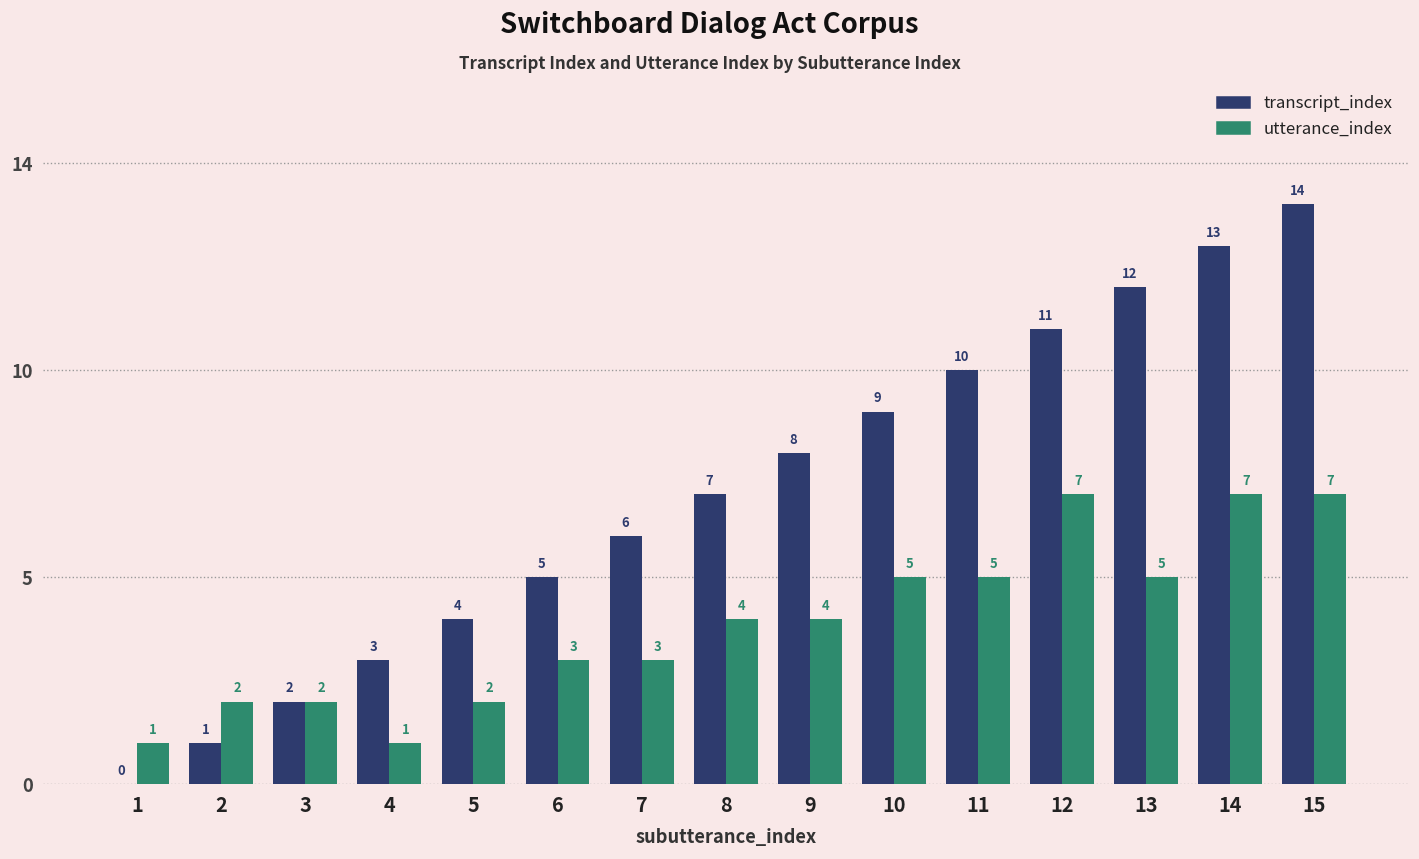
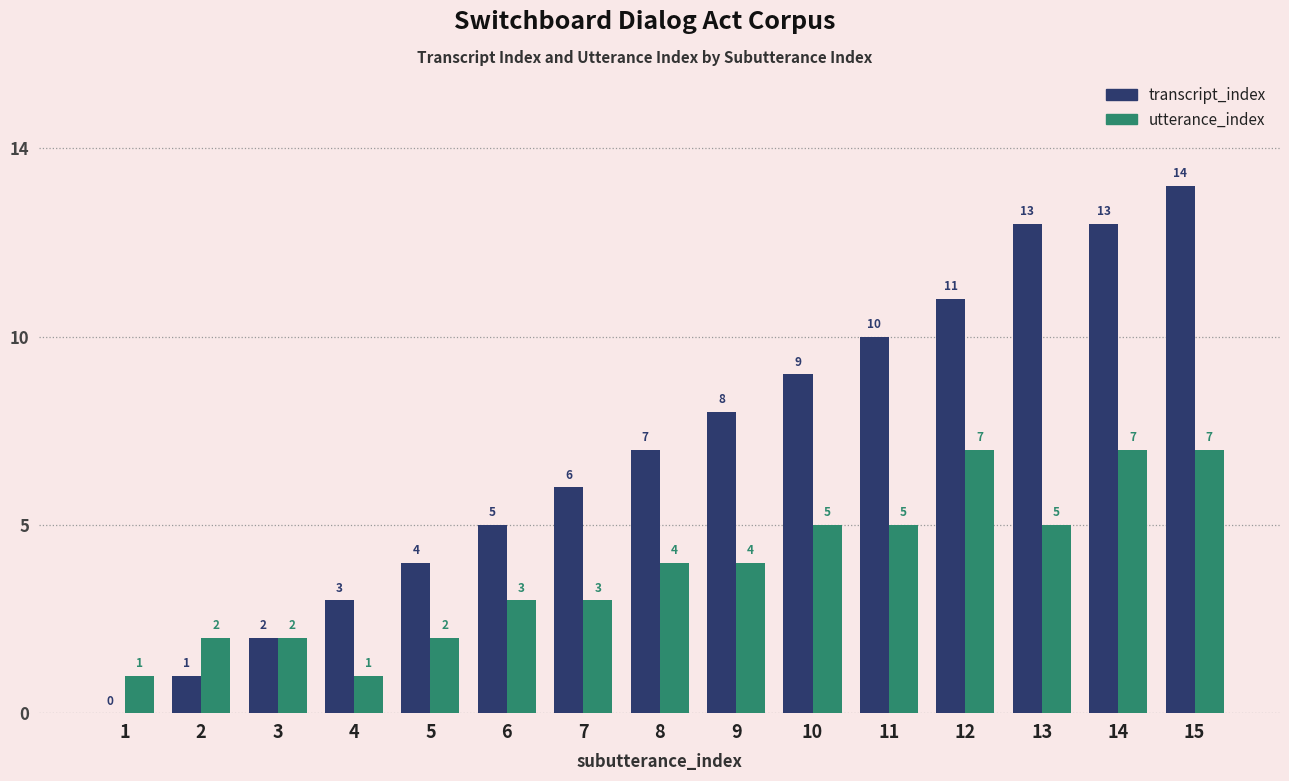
transcript_index, 13: 12 -> 13
